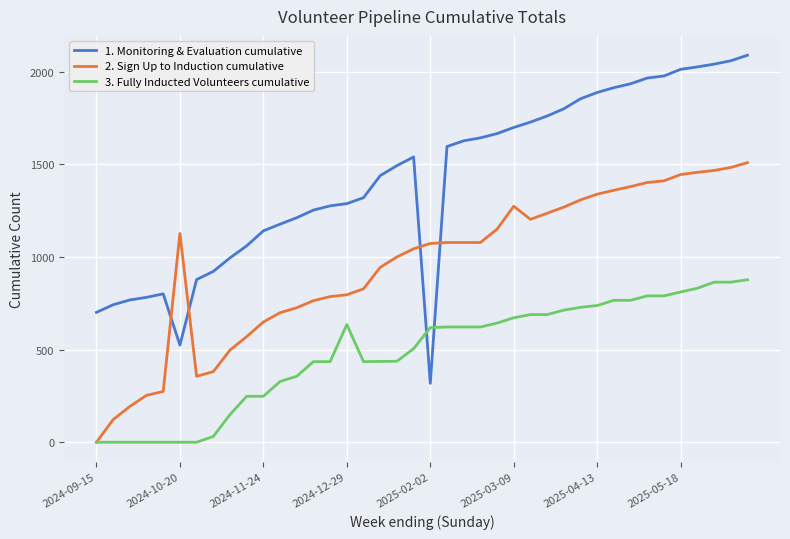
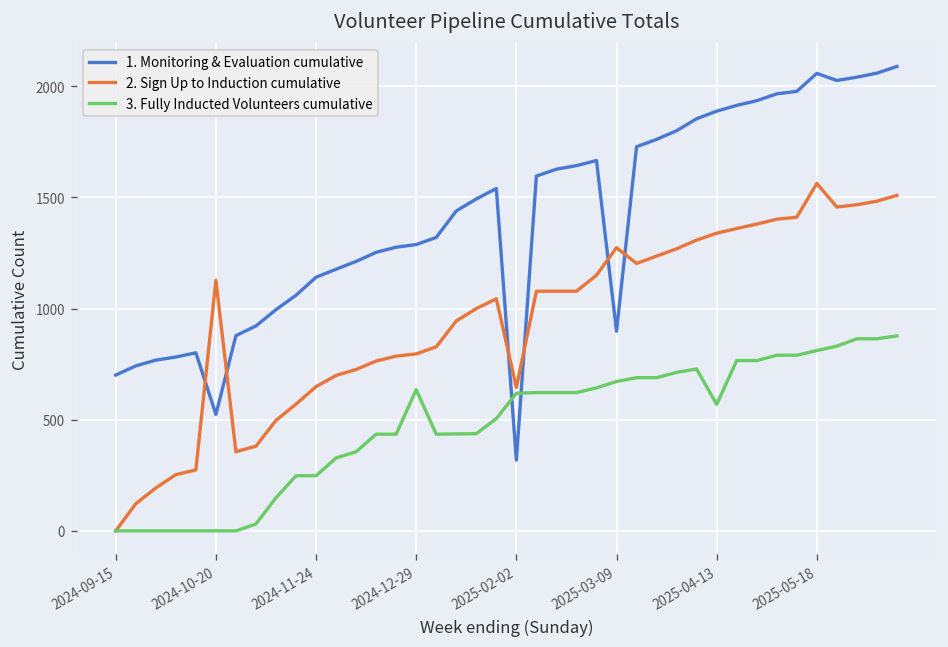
2. Sign Up to Induction cumulative, 2025-02-02: 1070 -> 650
1. Monitoring & Evaluation cumulative, 2025-03-09: 1700 -> 900
3. Fully Inducted Volunteers cumulative, 2025-04-13: 740 -> 570
1. Monitoring & Evaluation cumulative, 2025-05-18: 2010 -> 2060
2. Sign Up to Induction cumulative, 2025-05-18: 1450 -> 1560
